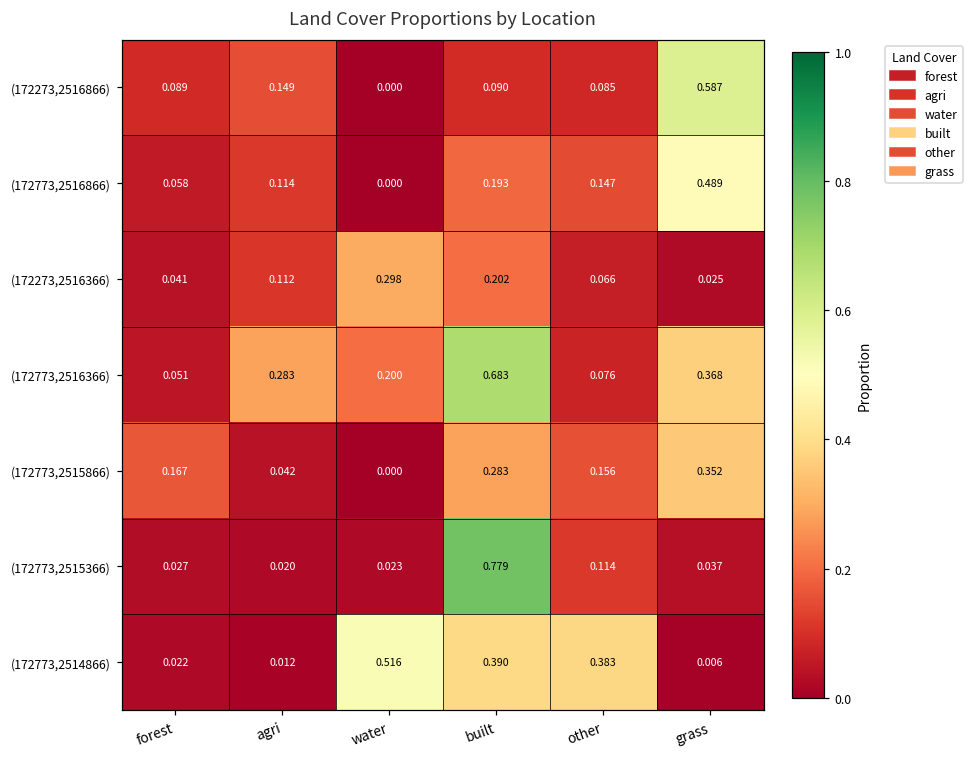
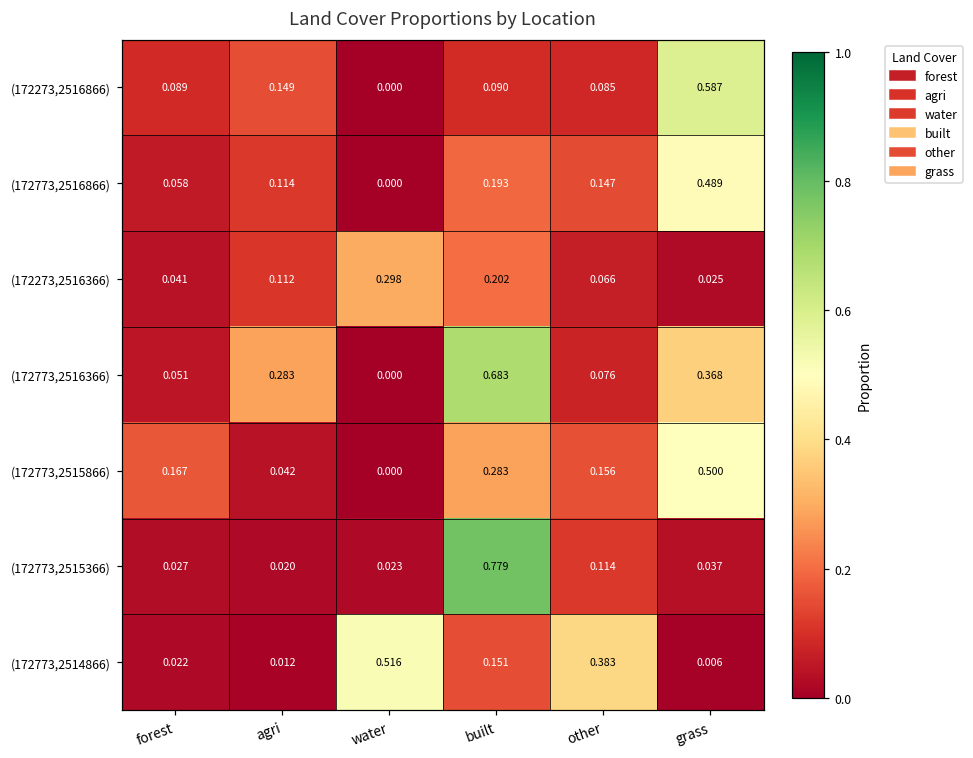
(172773,2516366), water: 0.200 -> 0.000
(172773,2515866), grass: 0.352 -> 0.500
(172773,2514866), built: 0.390 -> 0.151
